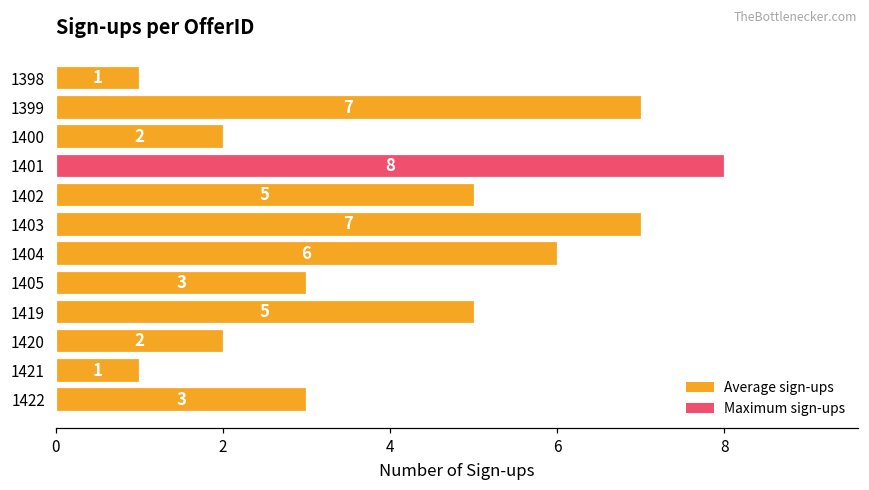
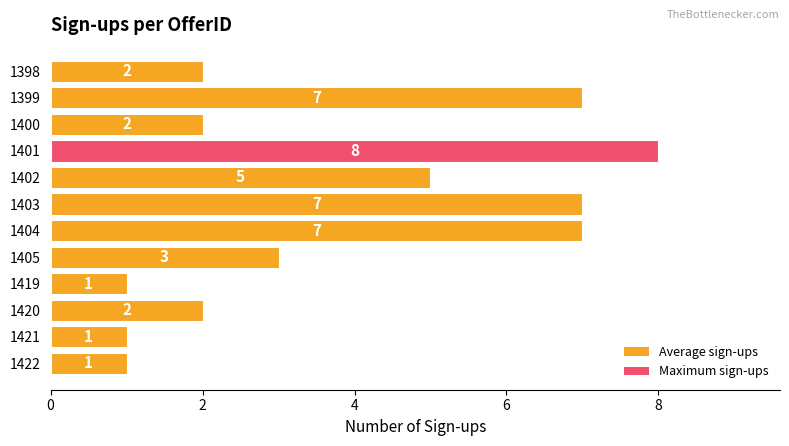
1398: 1 -> 2
1404: 6 -> 7
1419: 5 -> 1
1422: 3 -> 1
